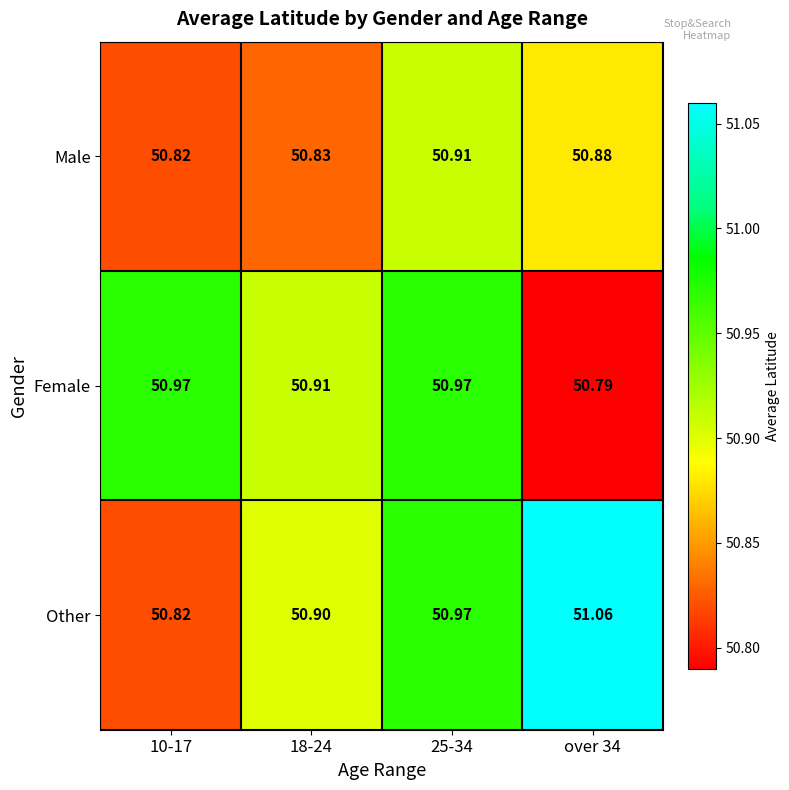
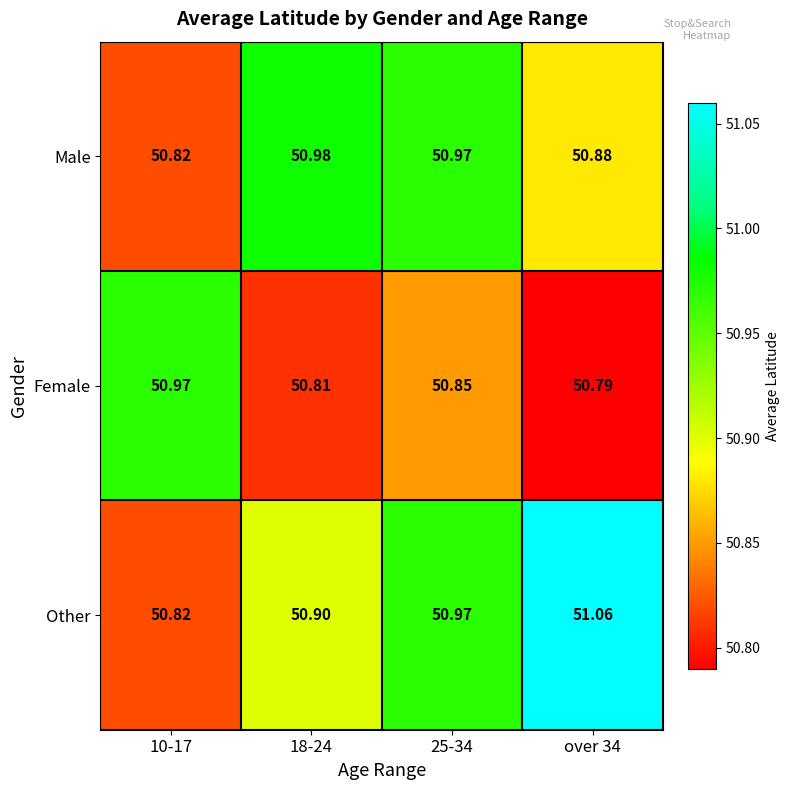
Male, 18-24: 50.83 -> 50.98
Male, 25-34: 50.91 -> 50.97
Female, 18-24: 50.91 -> 50.81
Female, 25-34: 50.97 -> 50.85
